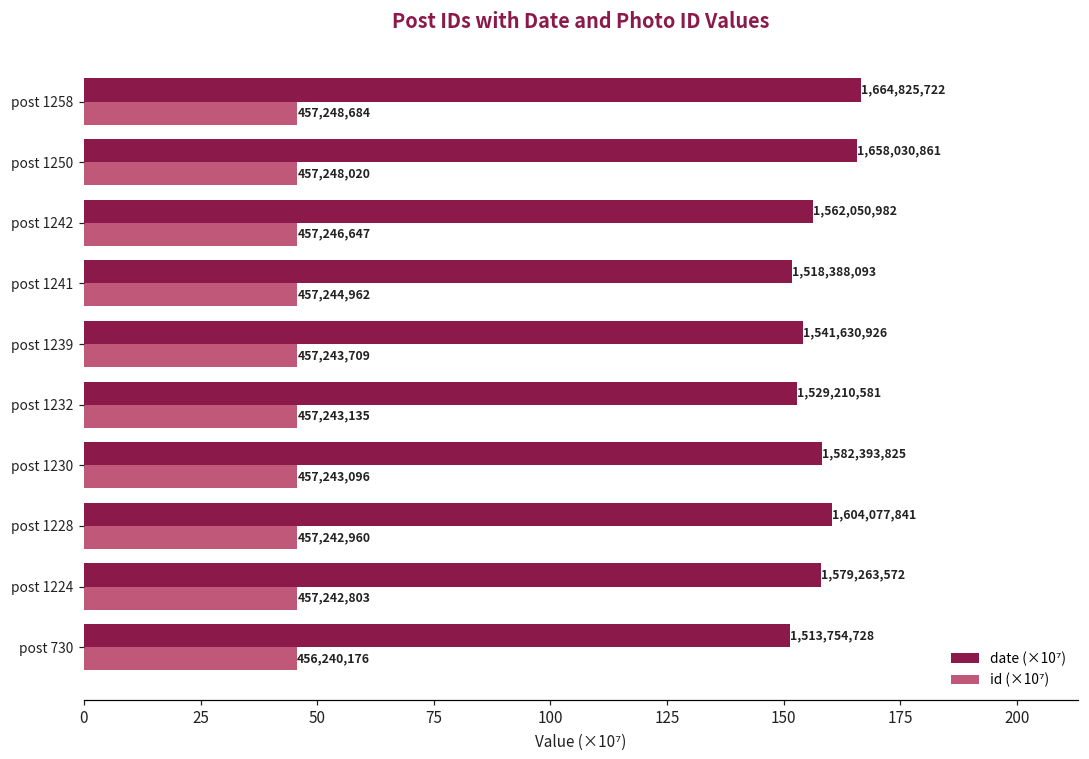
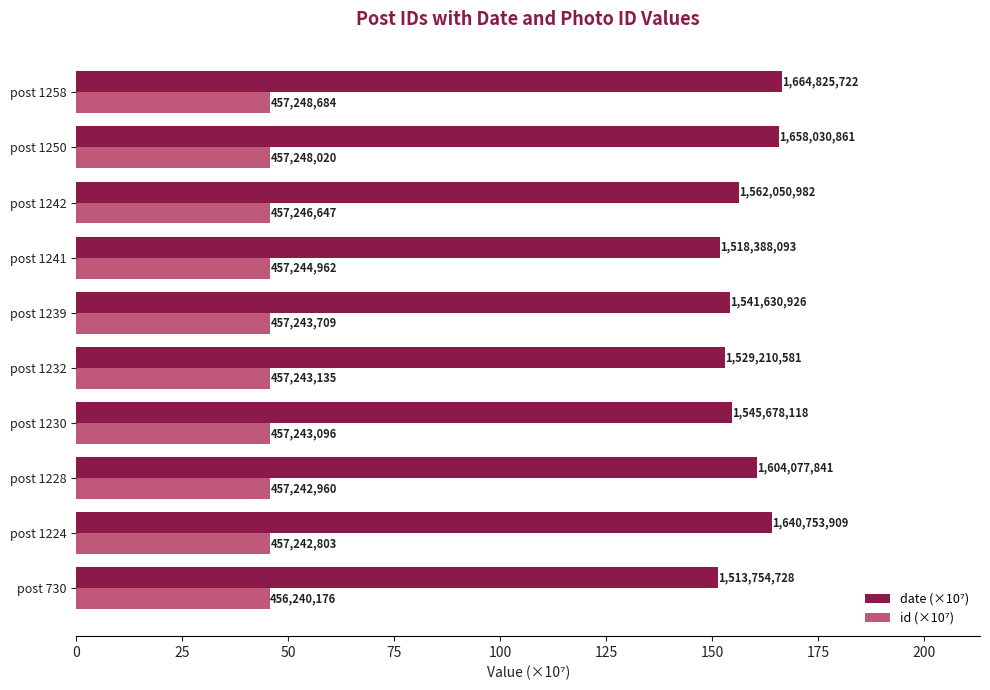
date (×10⁷), post 1230: 1,582,393,825 -> 1,545,678,118
date (×10⁷), post 1224: 1,579,263,572 -> 1,640,753,909
